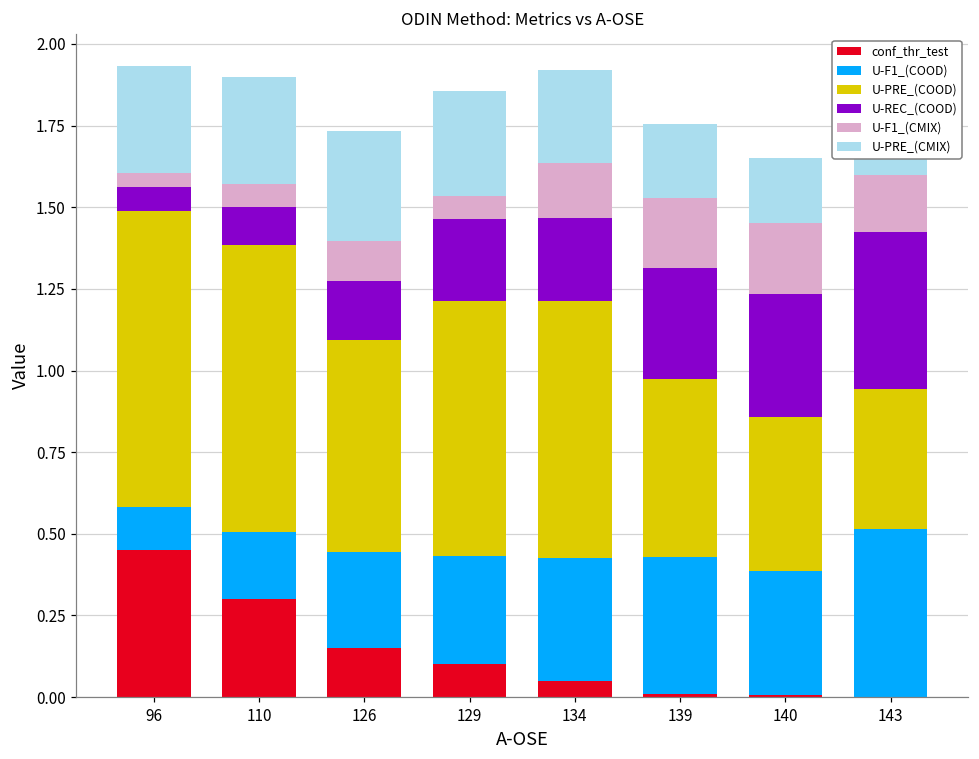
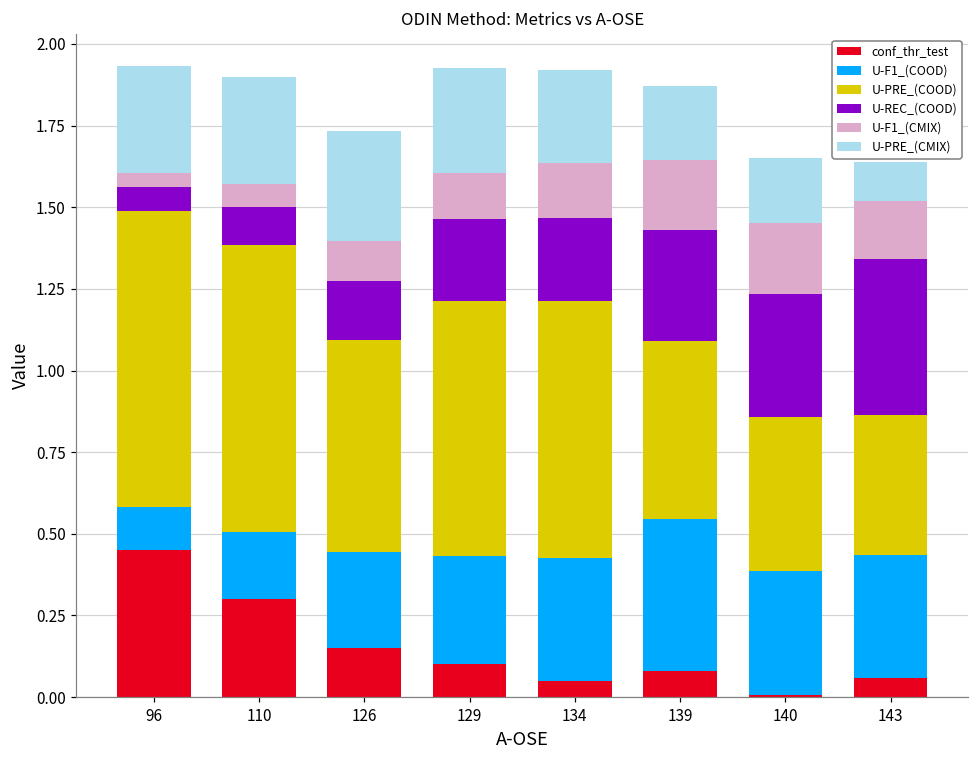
U-F1_(CMIX), 129: 0.07 -> 0.14
conf_thr_test, 139: 0.01 -> 0.08
U-F1_(COOD), 139: 0.42 -> 0.46
conf_thr_test, 143: 0.00 -> 0.06
U-F1_(COOD), 143: 0.51 -> 0.37
